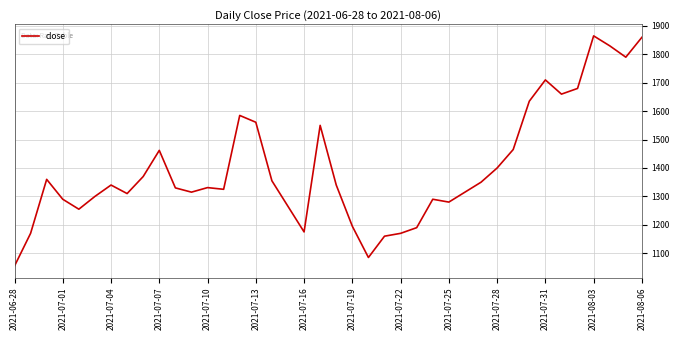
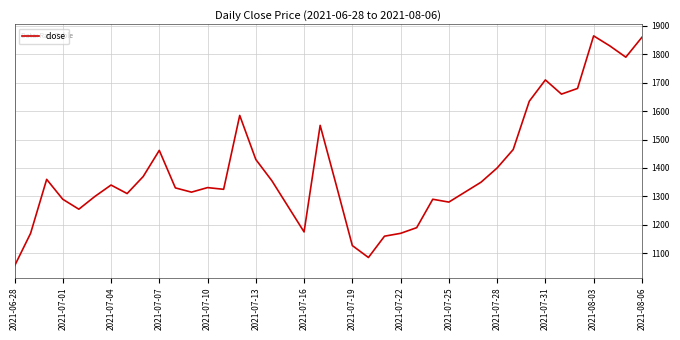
2021-07-13: 1560 -> 1430
2021-07-19: 1200 -> 1130
